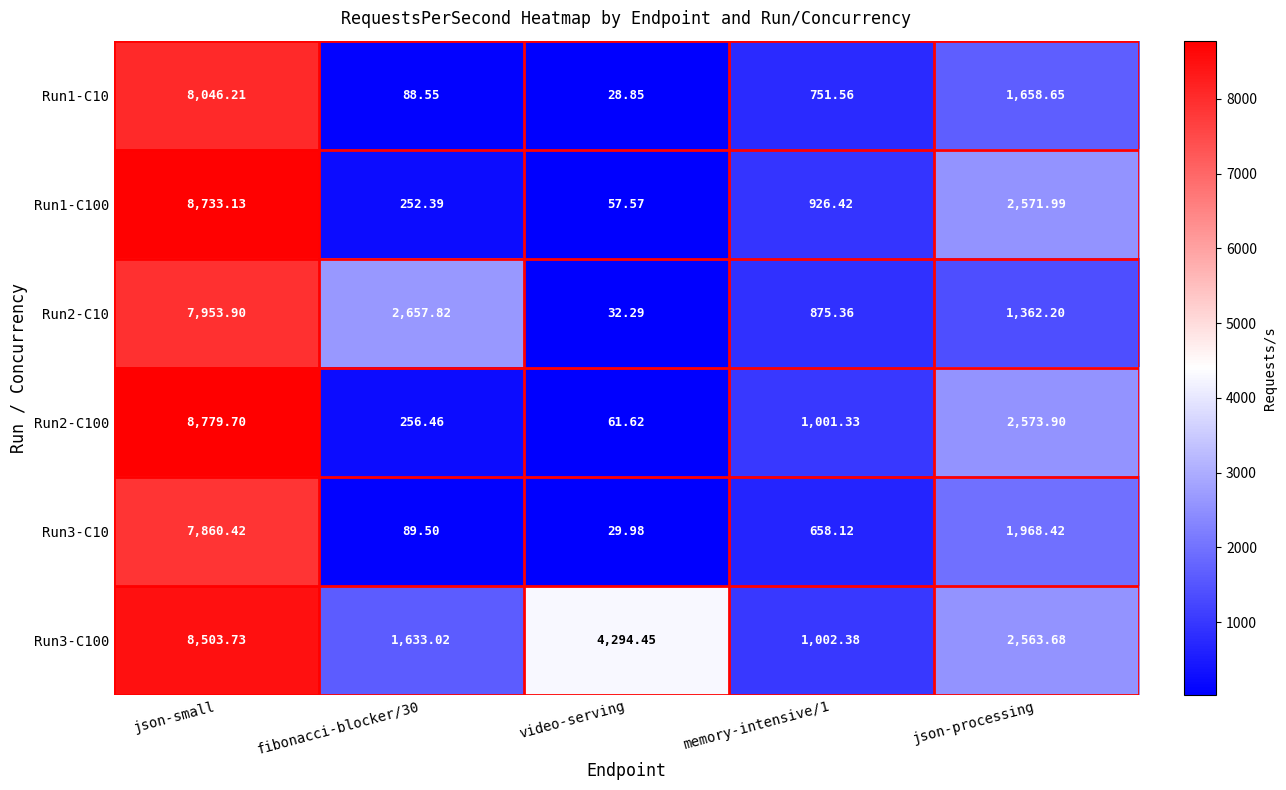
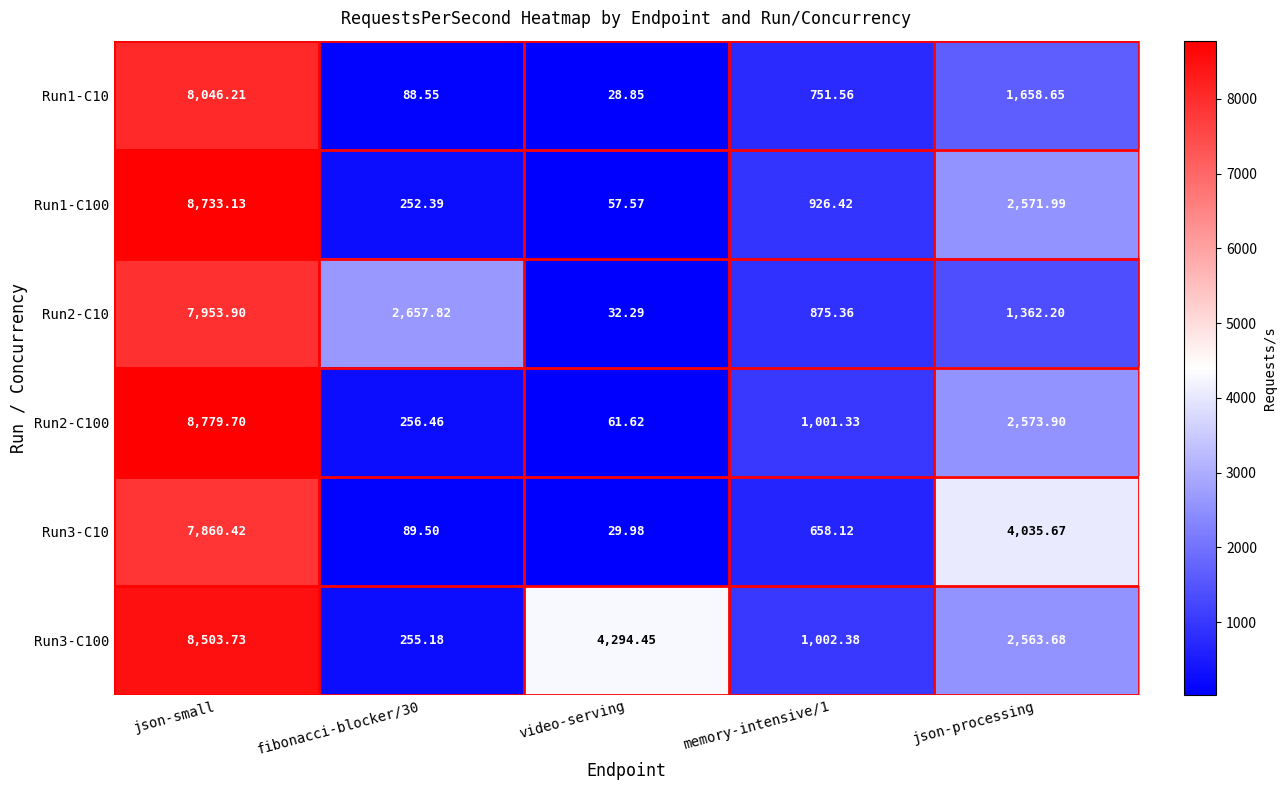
Run3-C10, json-processing: 1,968.42 -> 4,035.67
Run3-C100, fibonacci-blocker/30: 1,633.02 -> 255.18
